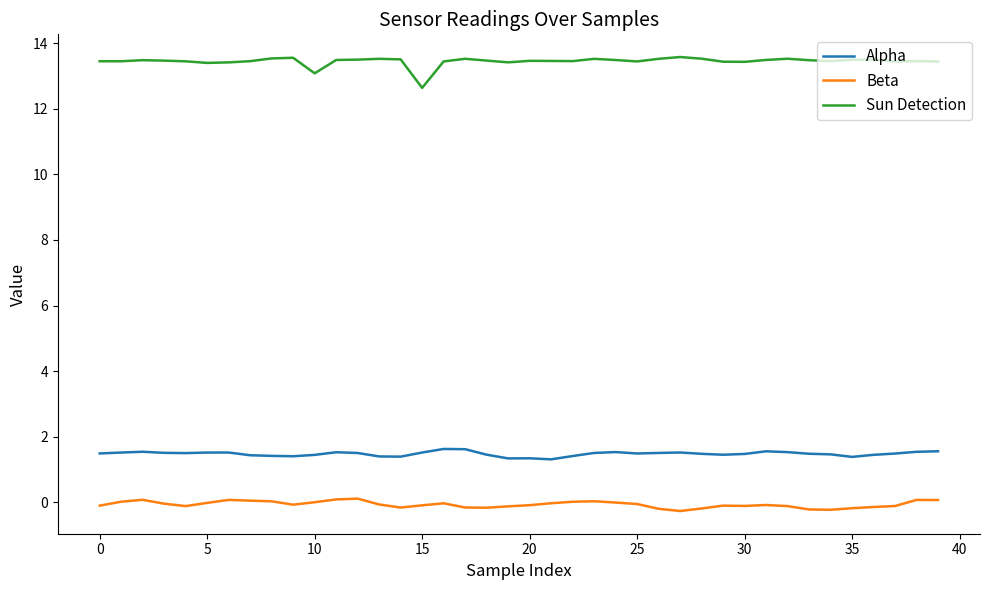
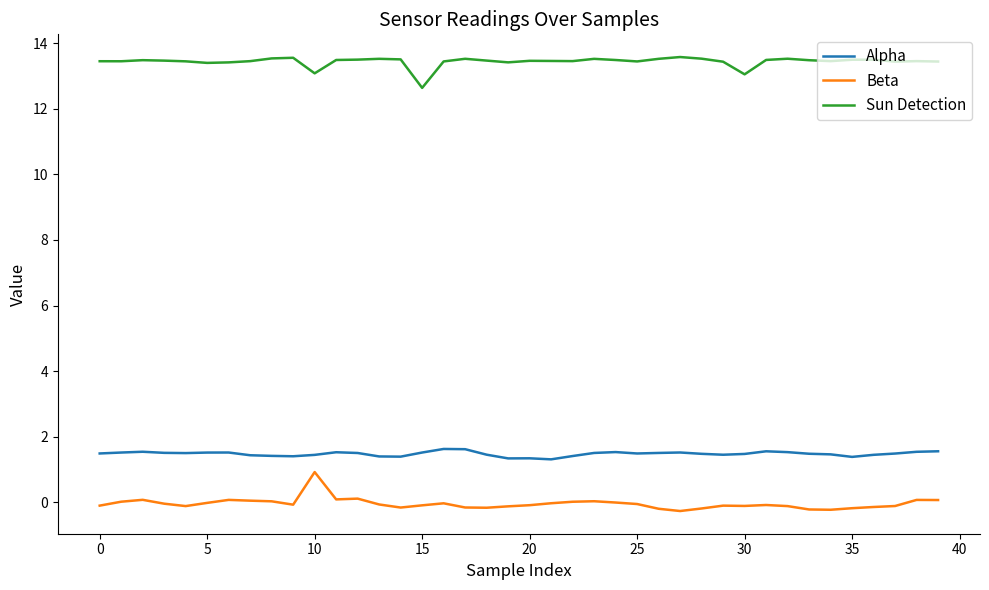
Beta, 10: 0.0 -> 0.9
Sun Detection, 30: 13.4 -> 13.1
